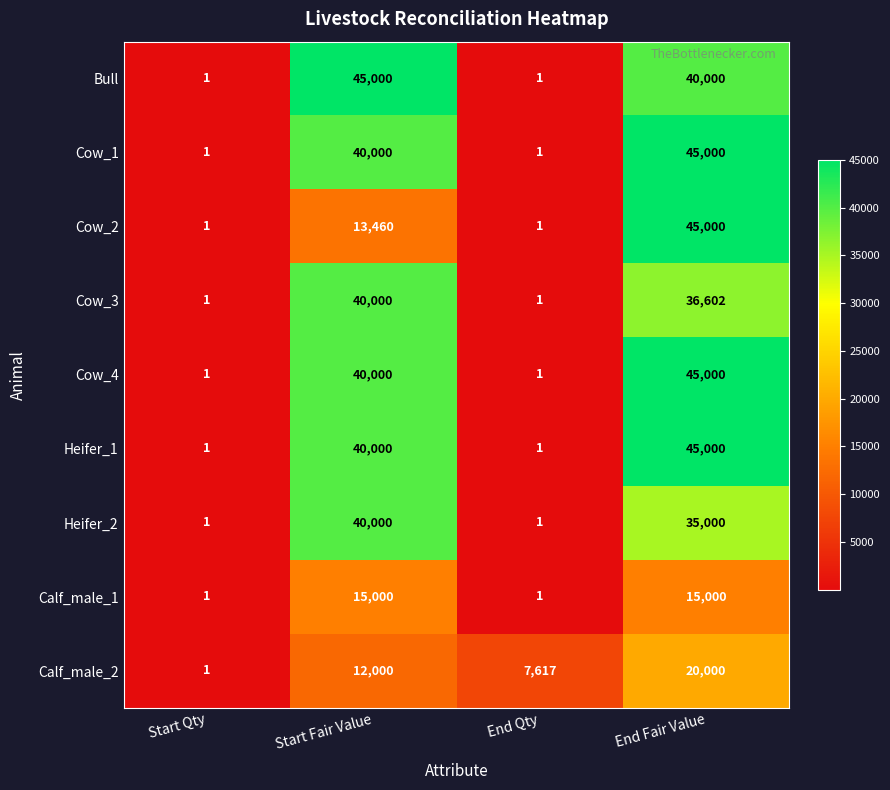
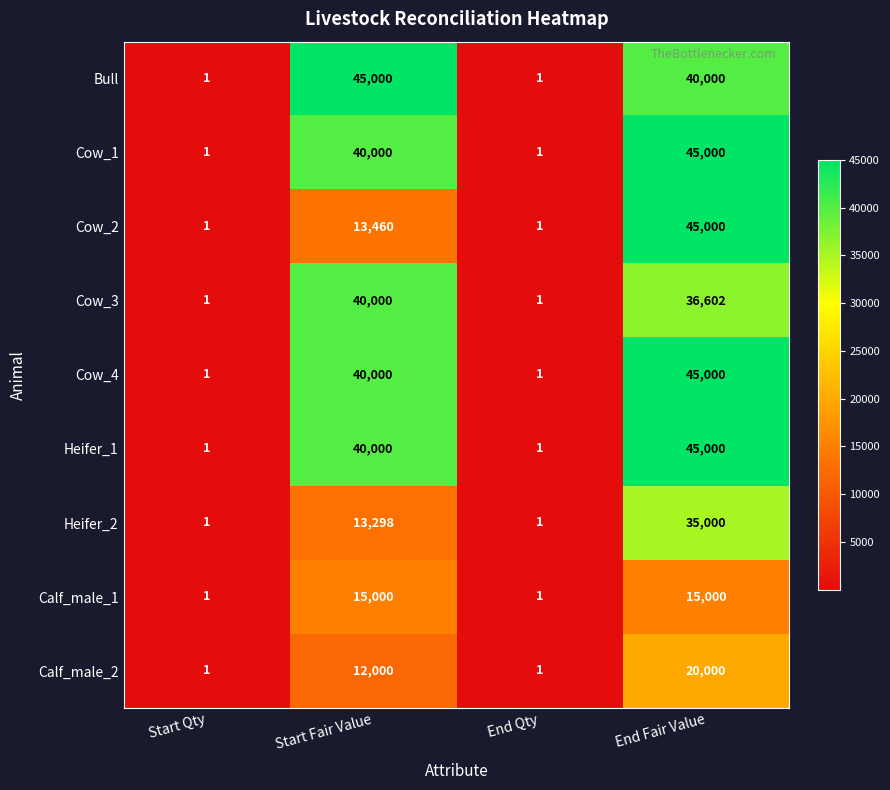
Heifer_2, Start Fair Value: 40,000 -> 13,298
Calf_male_2, End Qty: 7,617 -> 1
